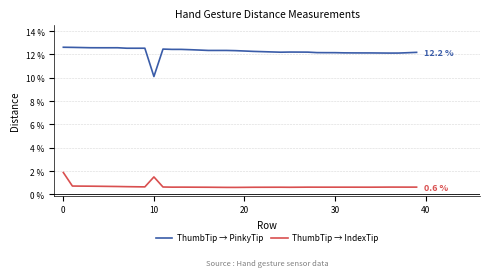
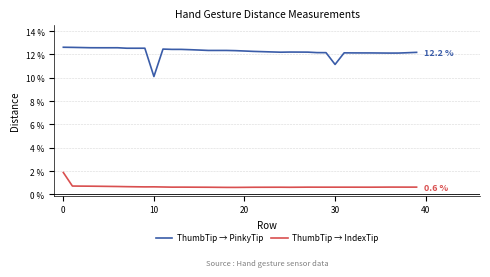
ThumbTip → IndexTip, 10: 1.5 % -> 0.6 %
ThumbTip → PinkyTip, 30: 12.2 % -> 11.1 %
